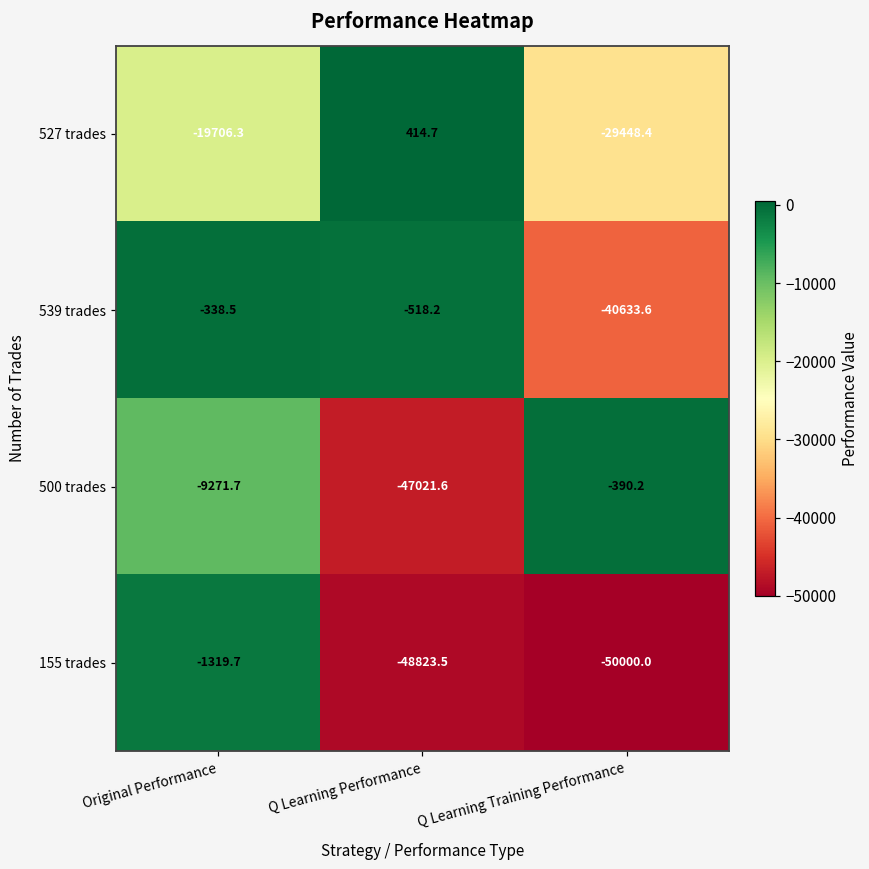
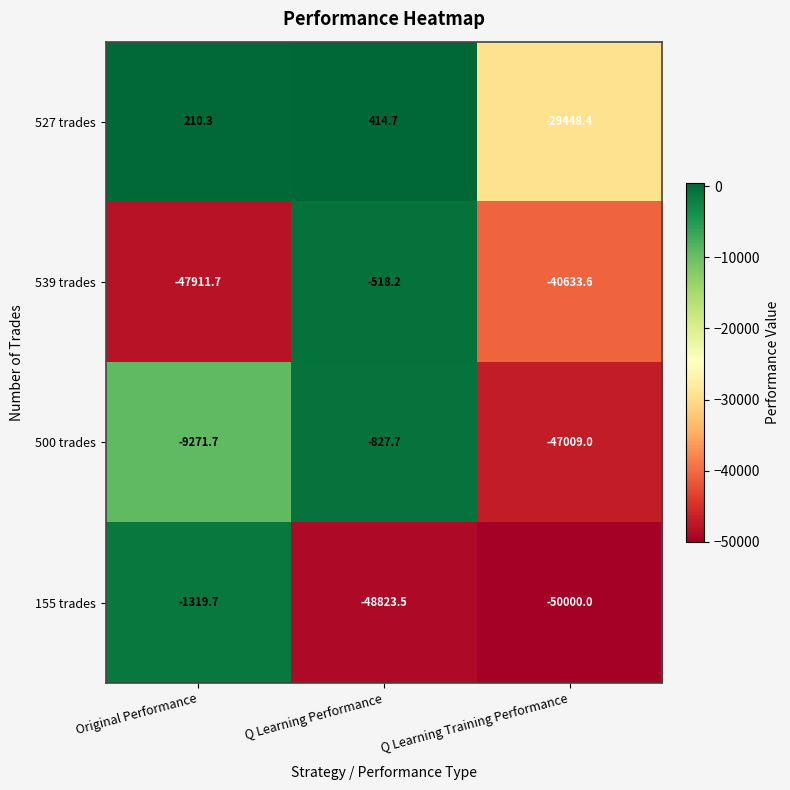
527 trades, Original Performance: -19706.3 -> 210.3
539 trades, Original Performance: -338.5 -> -47911.7
500 trades, Q Learning Performance: -47021.6 -> -827.7
500 trades, Q Learning Training Performance: -390.2 -> -47009.0
